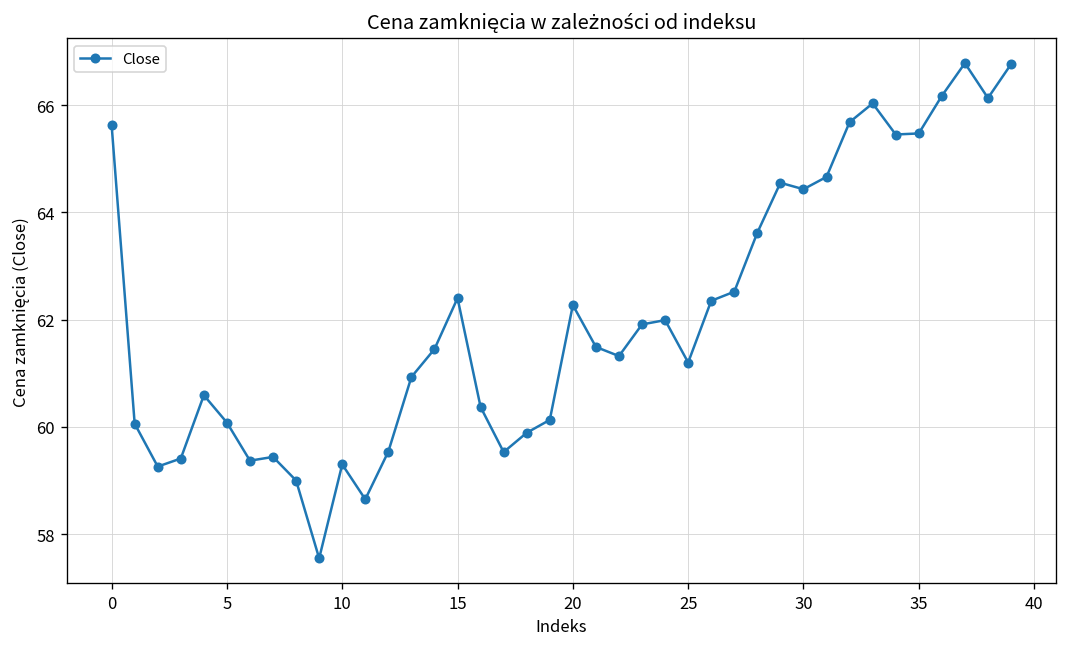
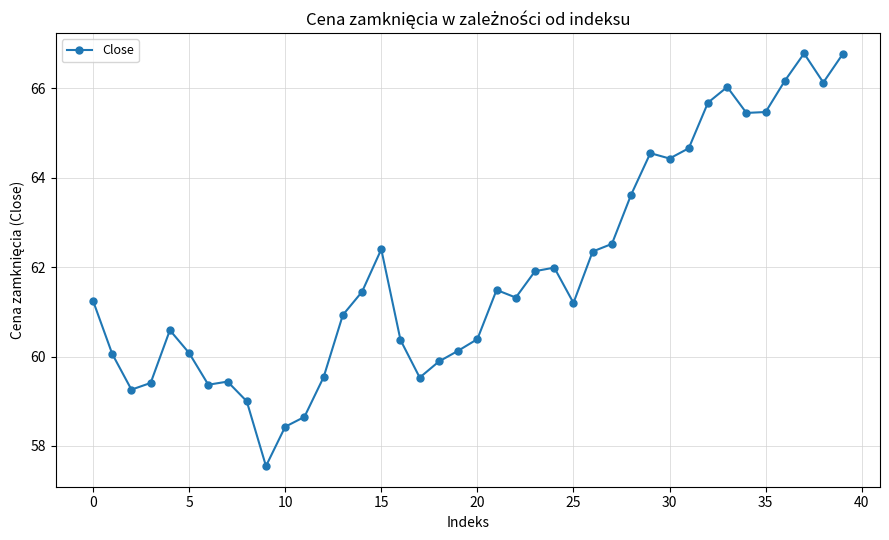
0: 65.6 -> 61.3
10: 59.3 -> 58.4
20: 62.3 -> 60.4
